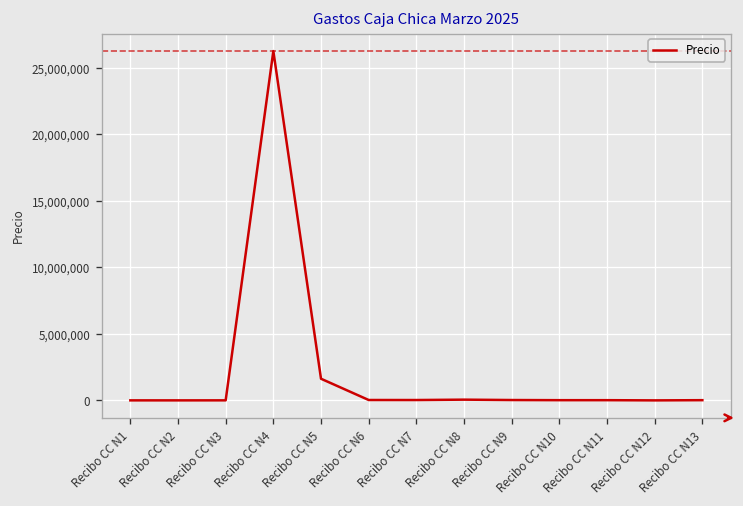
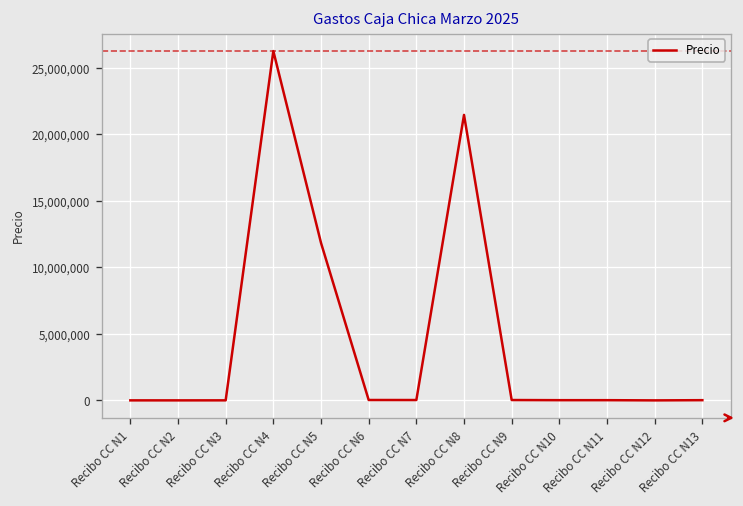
Recibo CC N5: 1,600,000 -> 11,800,000
Recibo CC N8: 100,000 -> 21,500,000
